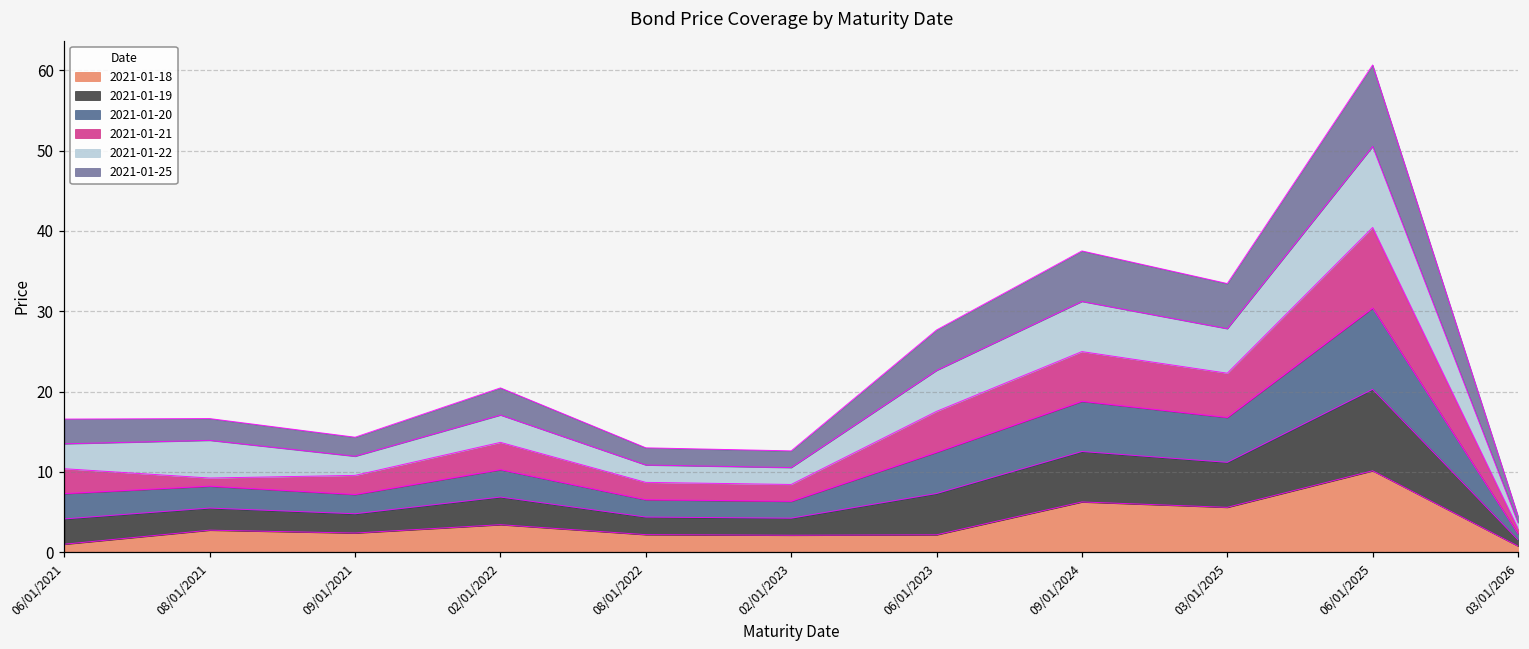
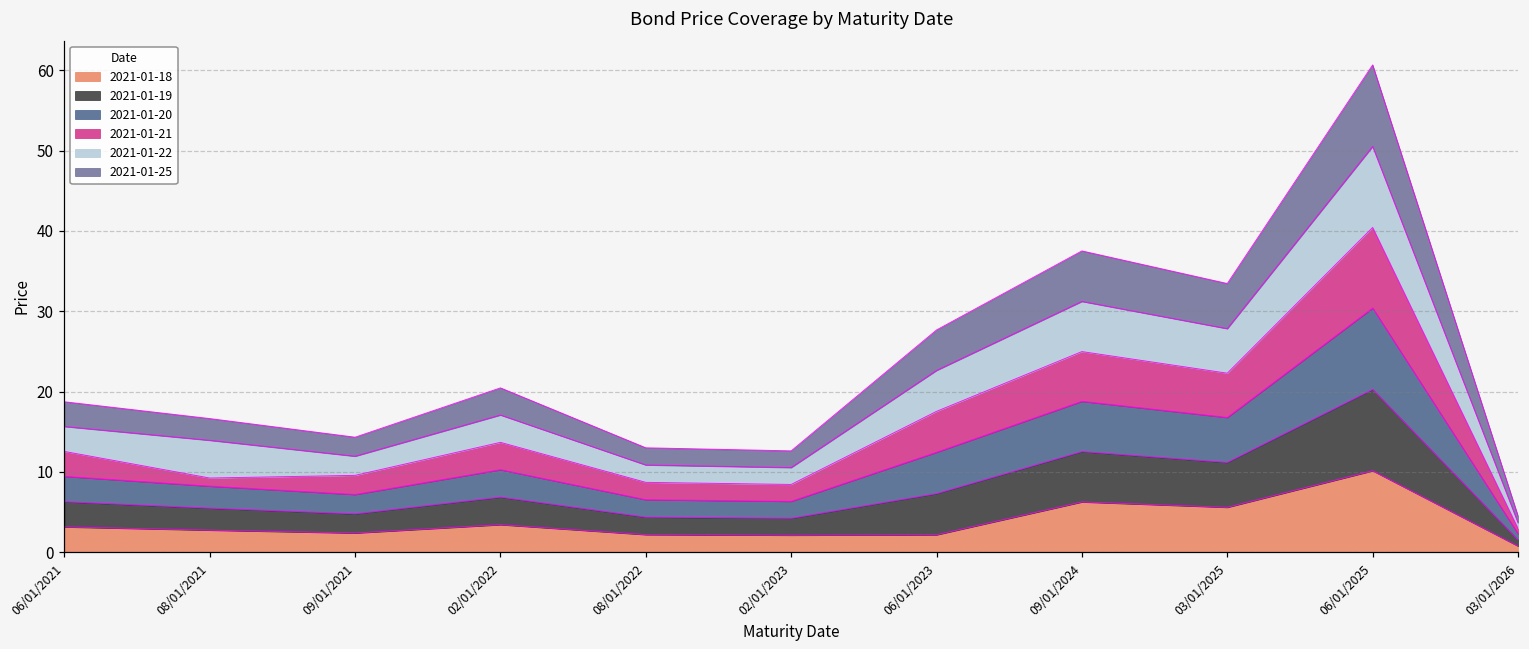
2021-01-18, 06/01/2021: 1 -> 3
